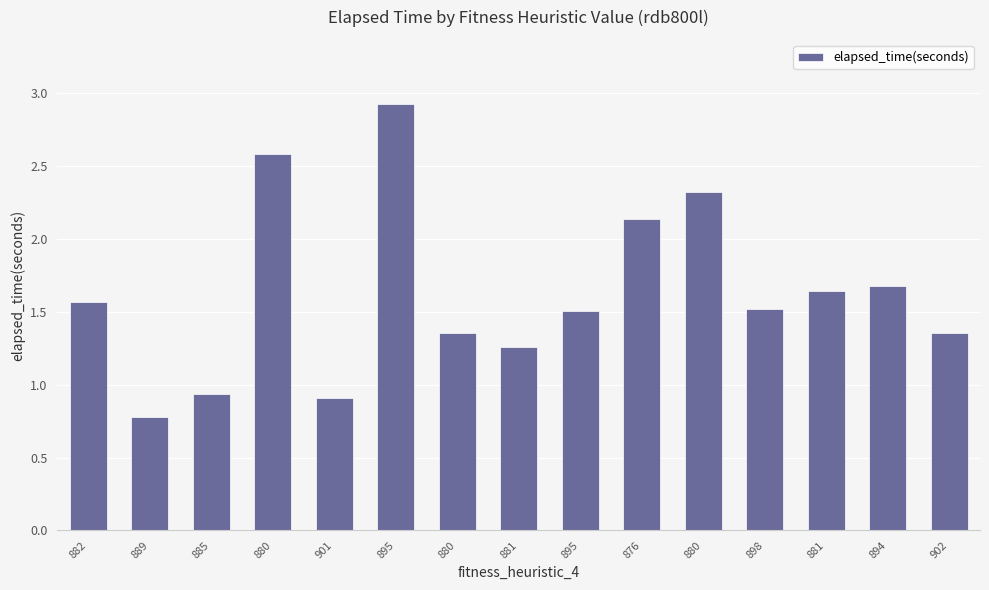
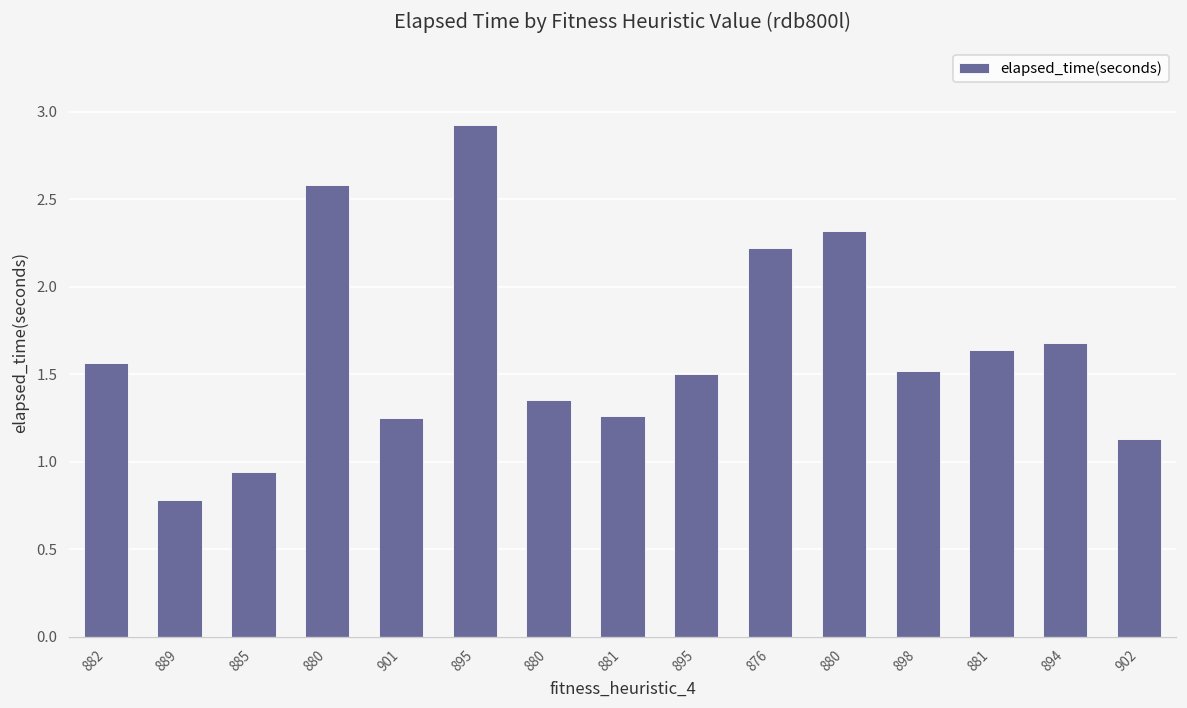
901: 0.91 -> 1.25
876: 2.14 -> 2.22
902: 1.36 -> 1.13
